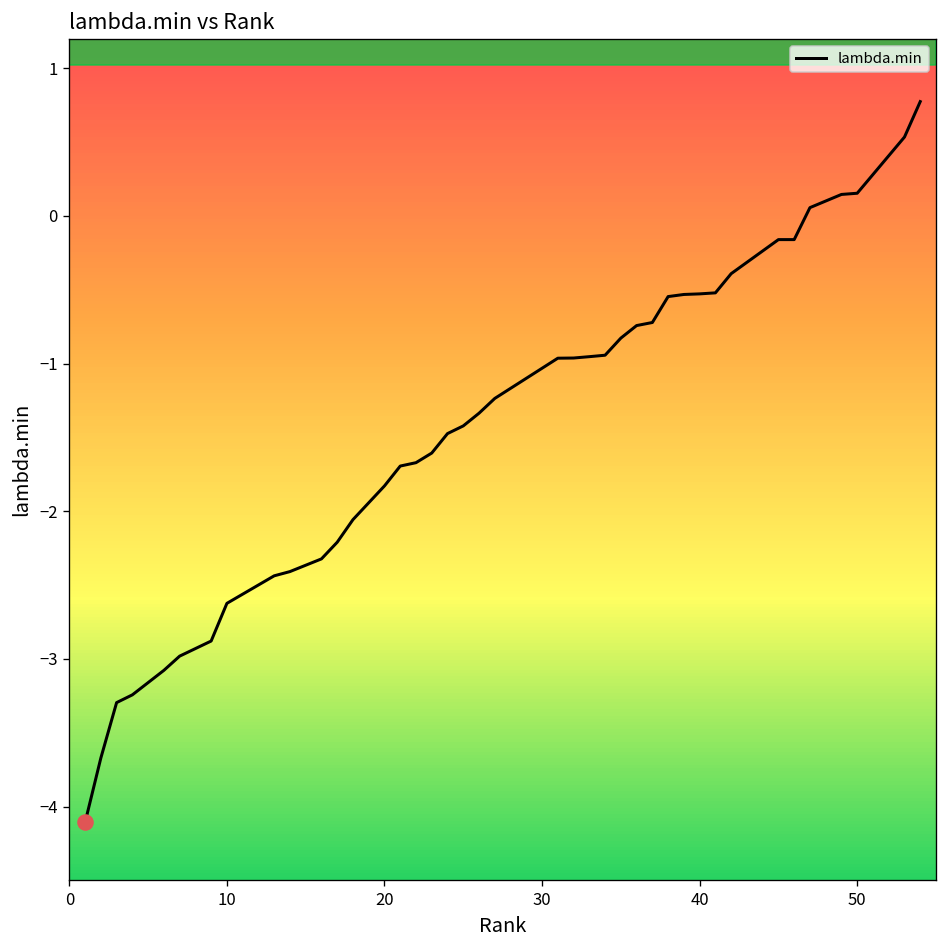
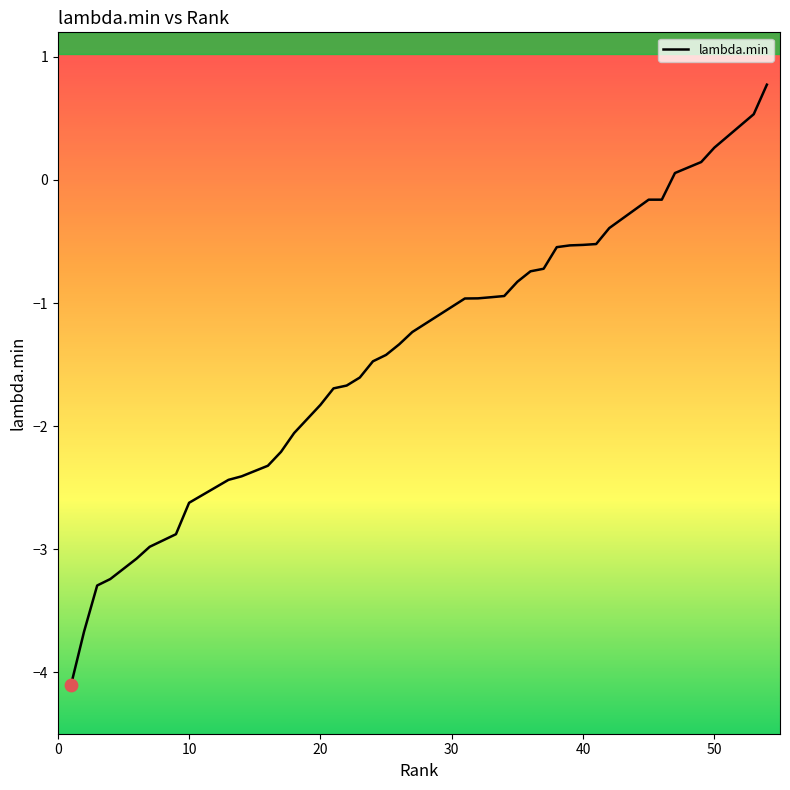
lambda.min, 50: 0.15 -> 0.26
